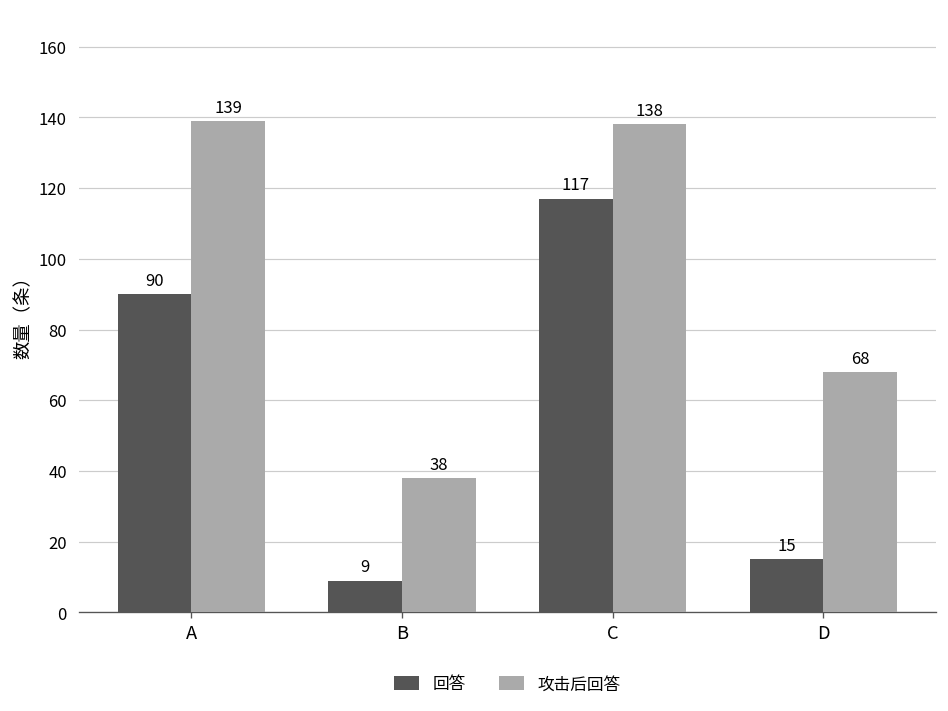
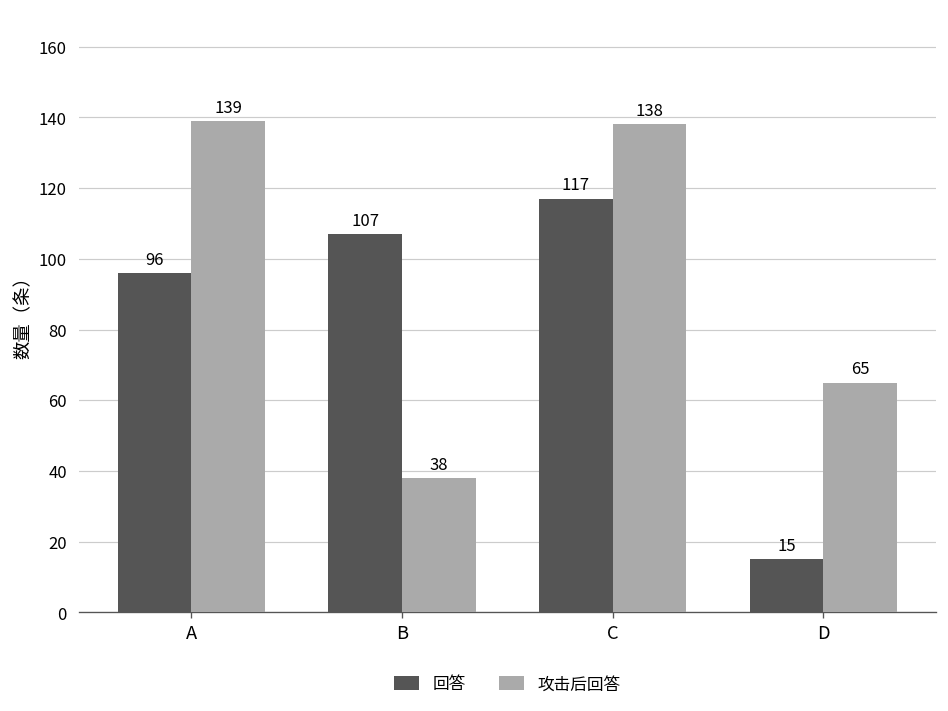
回答, A: 90 -> 96
回答, B: 9 -> 107
攻击后回答, D: 68 -> 65
